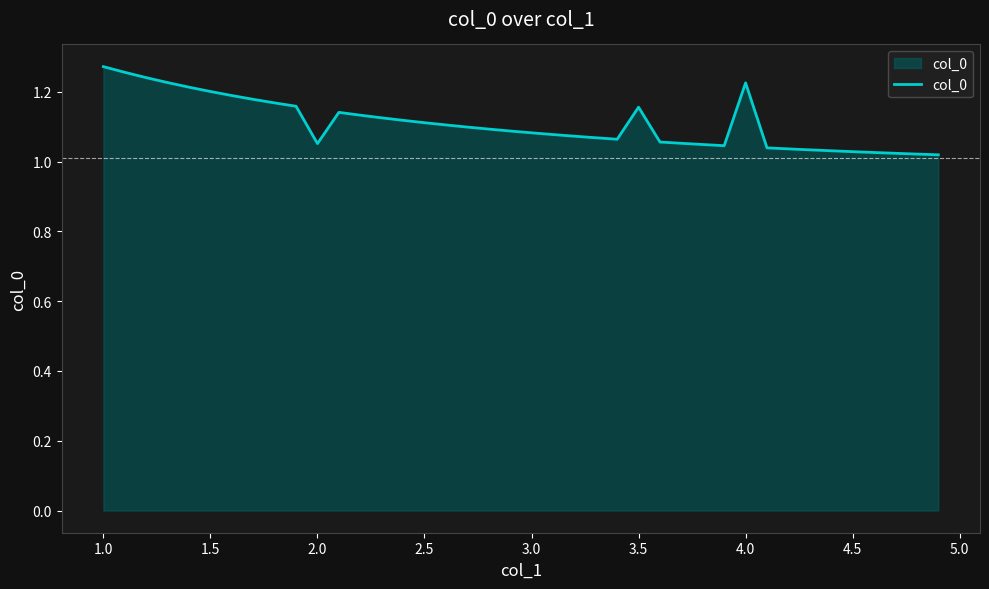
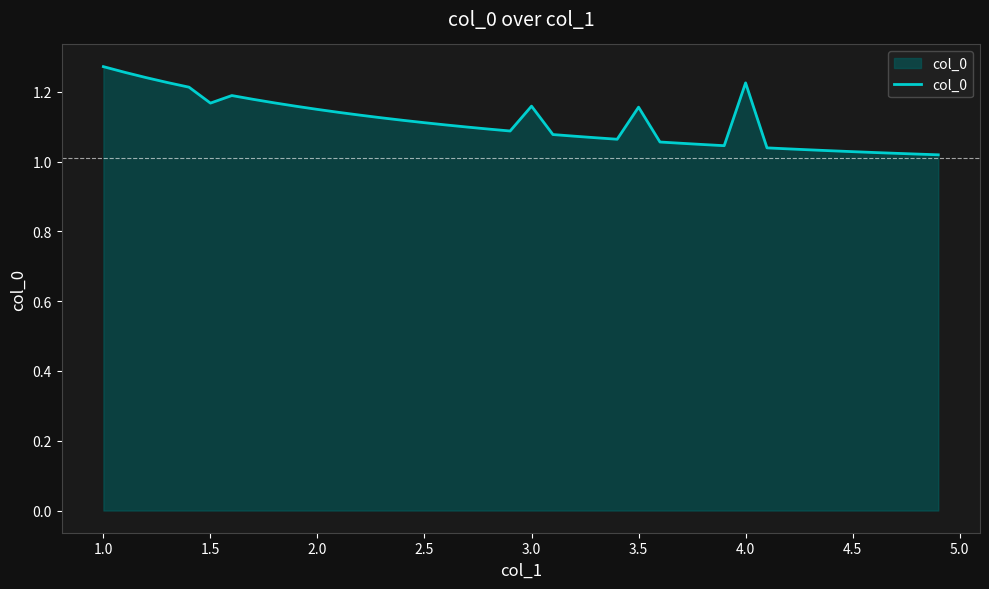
1.5: 1.20 -> 1.17
2.0: 1.05 -> 1.15
3.0: 1.08 -> 1.16
